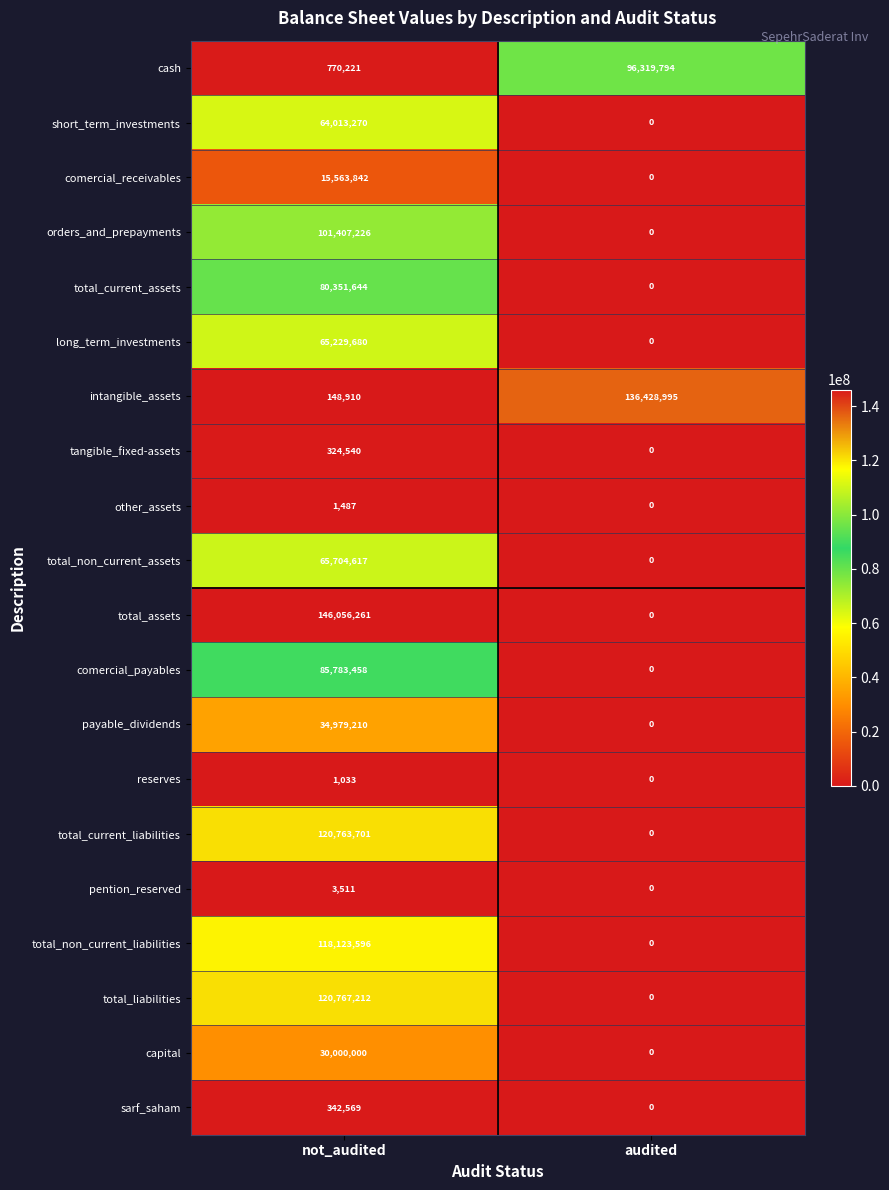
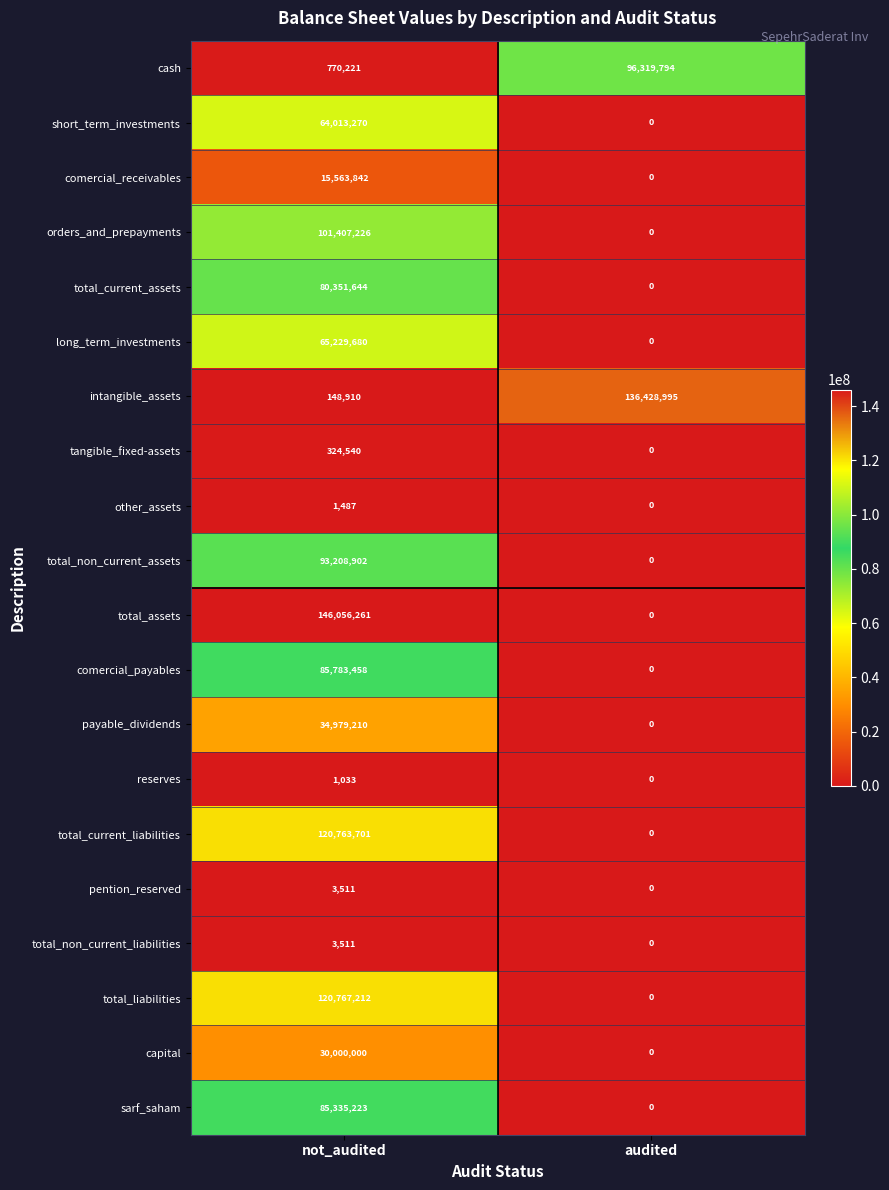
total_non_current_assets, not_audited: 65,704,617 -> 93,208,902
total_non_current_liabilities, not_audited: 118,123,596 -> 3,511
sarf_saham, not_audited: 342,569 -> 85,335,223
